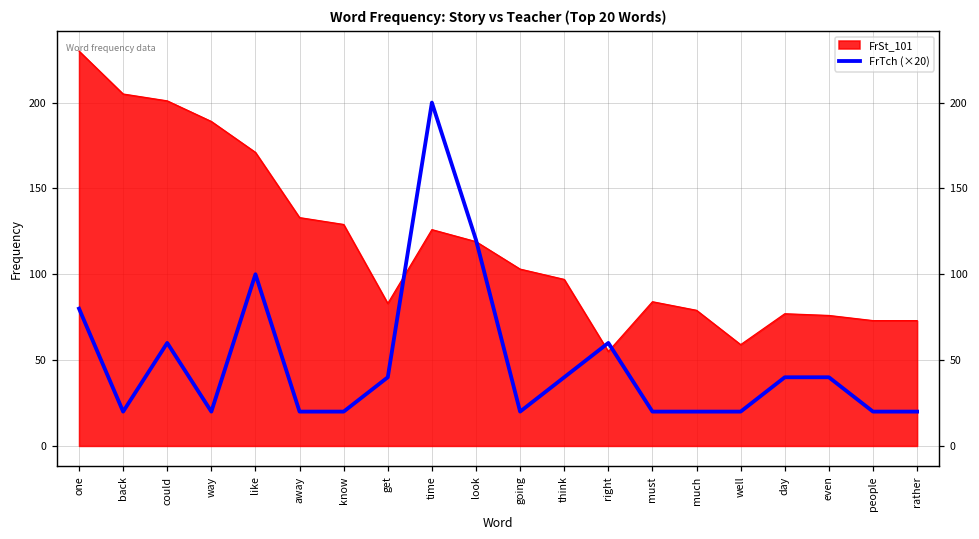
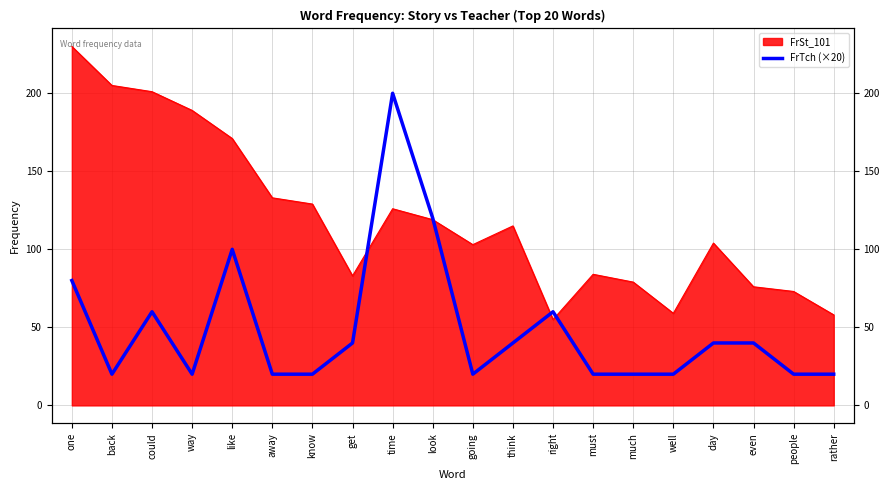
FrSt_101, think: 97 -> 115
FrSt_101, day: 77 -> 104
FrSt_101, rather: 73 -> 58
